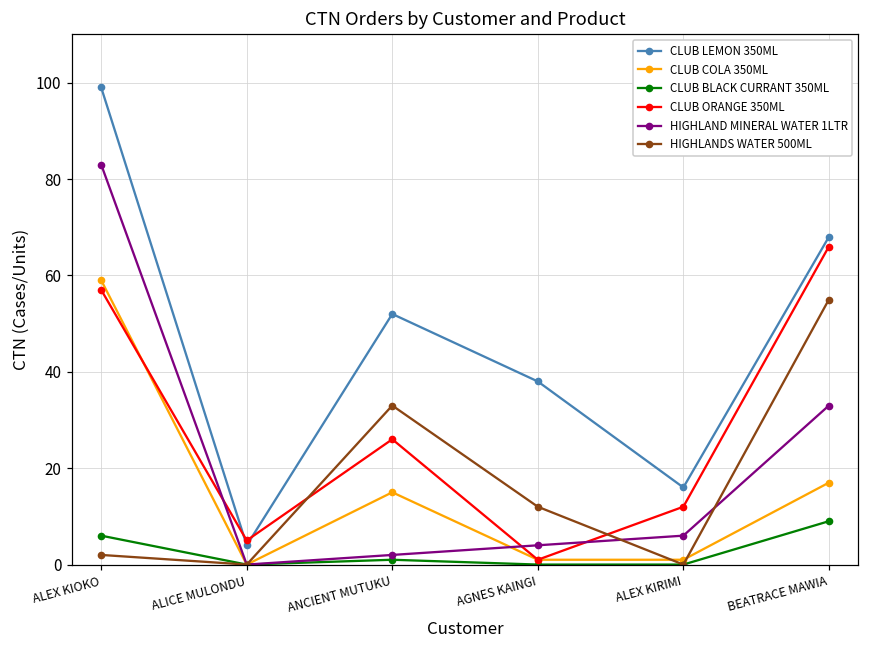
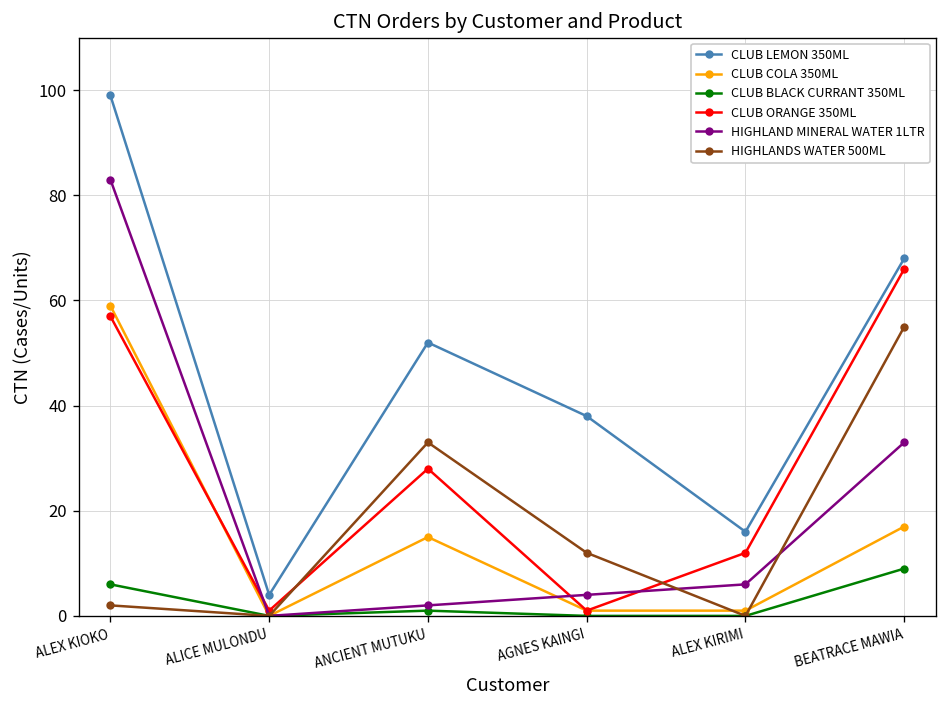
CLUB ORANGE 350ML, ALICE MULONDU: 5 -> 1
CLUB ORANGE 350ML, ANCIENT MUTUKU: 26 -> 28
